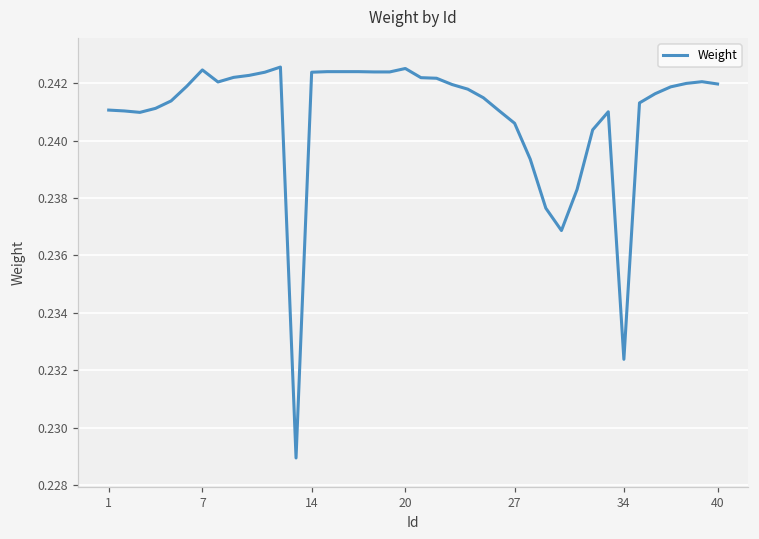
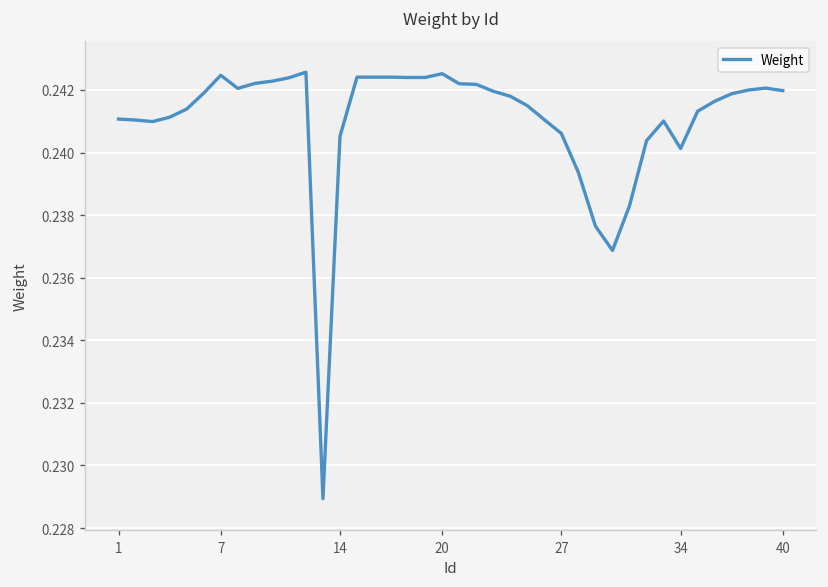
14: 0.2424 -> 0.2405
34: 0.2324 -> 0.2401
